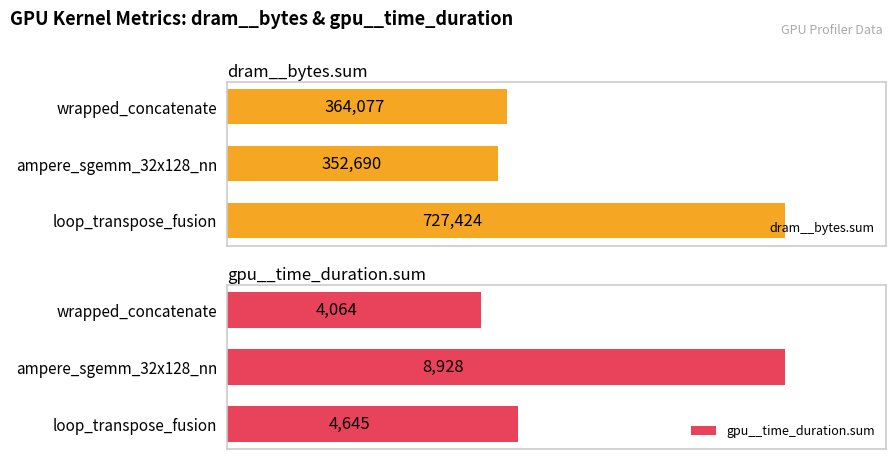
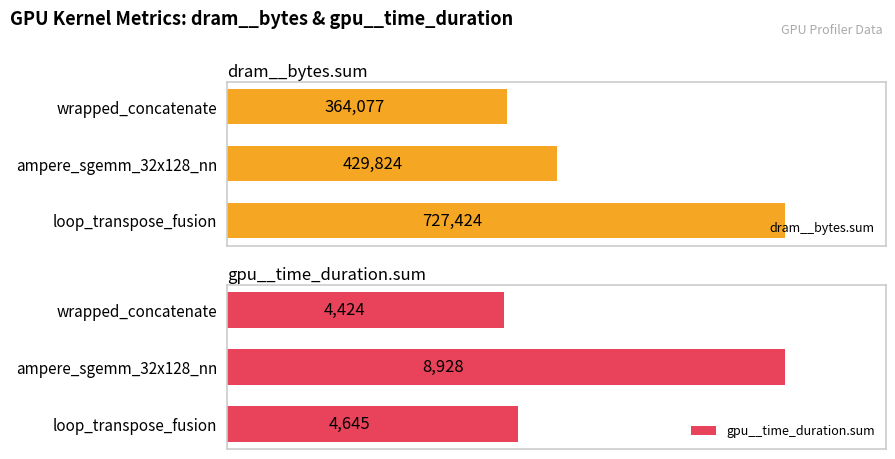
dram__bytes.sum, ampere_sgemm_32x128_nn: 352,690 -> 429,824
gpu__time_duration.sum, wrapped_concatenate: 4,064 -> 4,424
